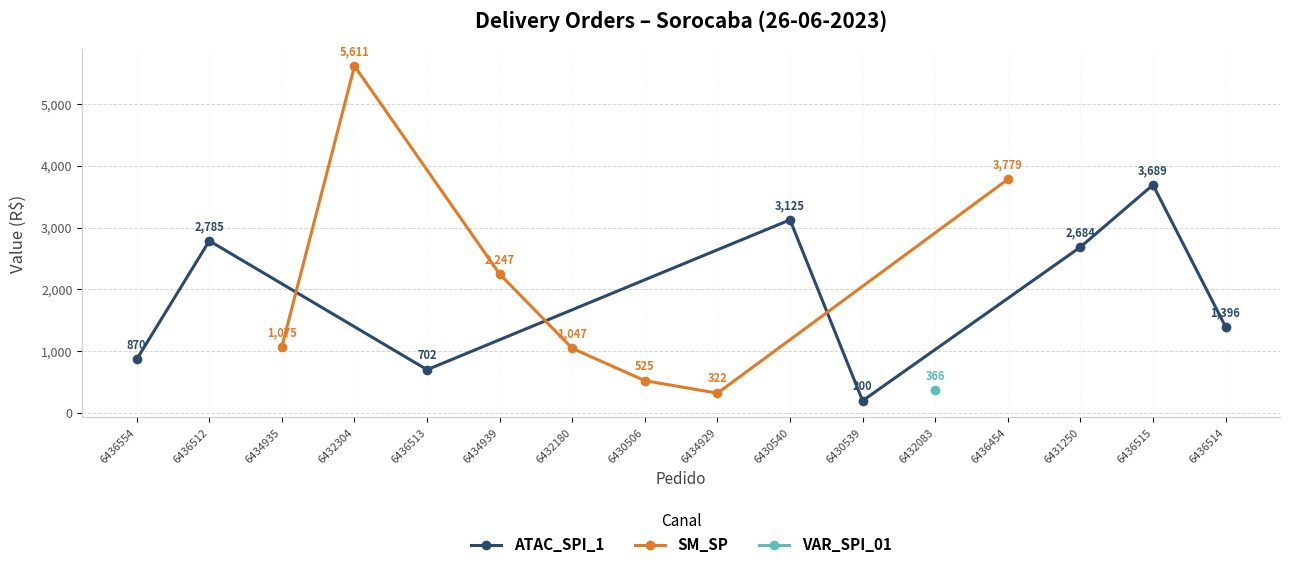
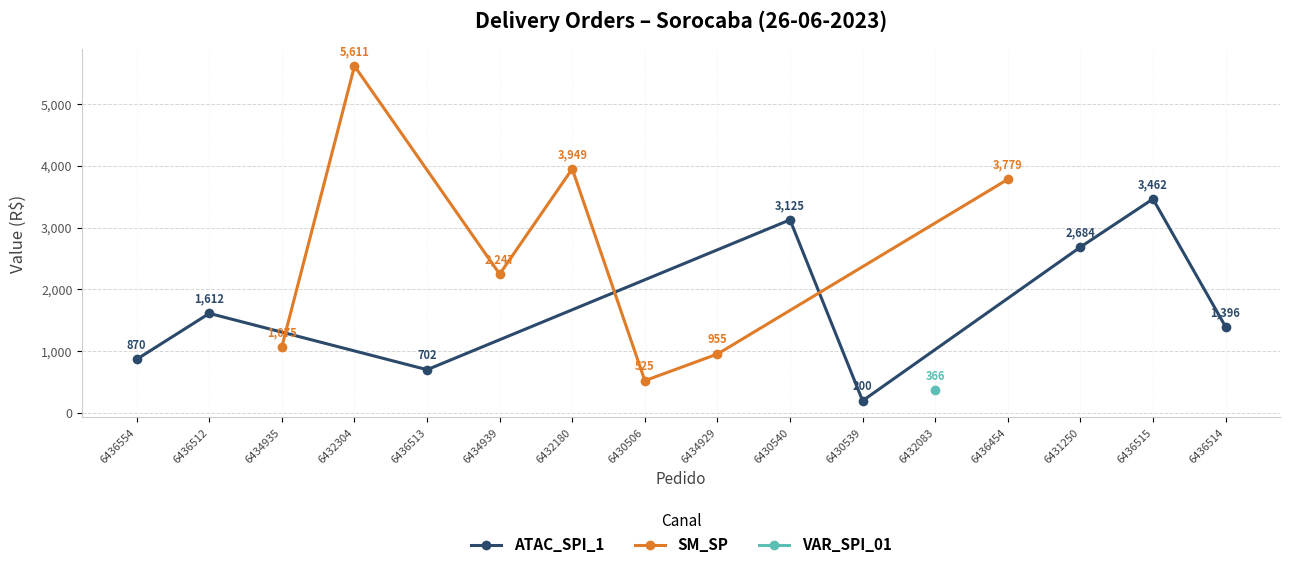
ATAC_SPI_1, 6436512: 2,785 -> 1,612
SM_SP, 6432180: 1,047 -> 3,949
SM_SP, 6434929: 322 -> 955
ATAC_SPI_1, 6436515: 3,689 -> 3,462
